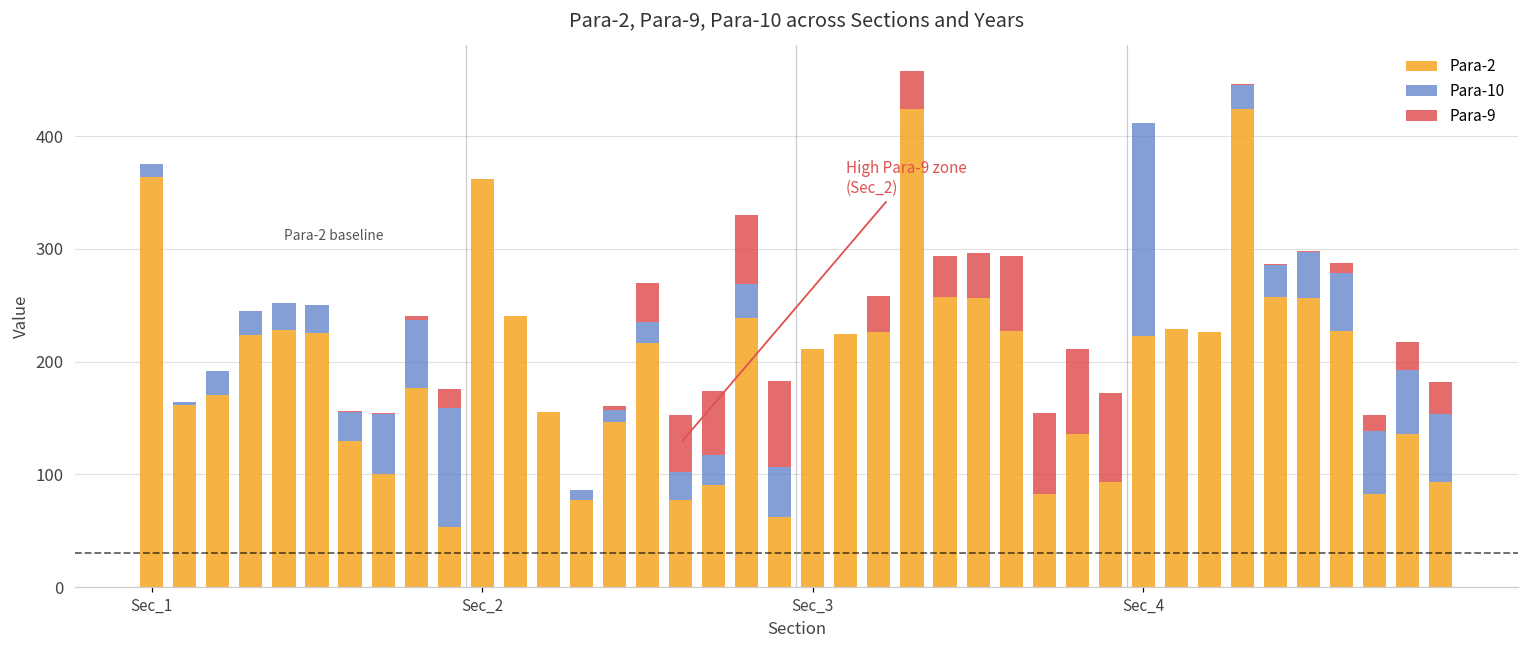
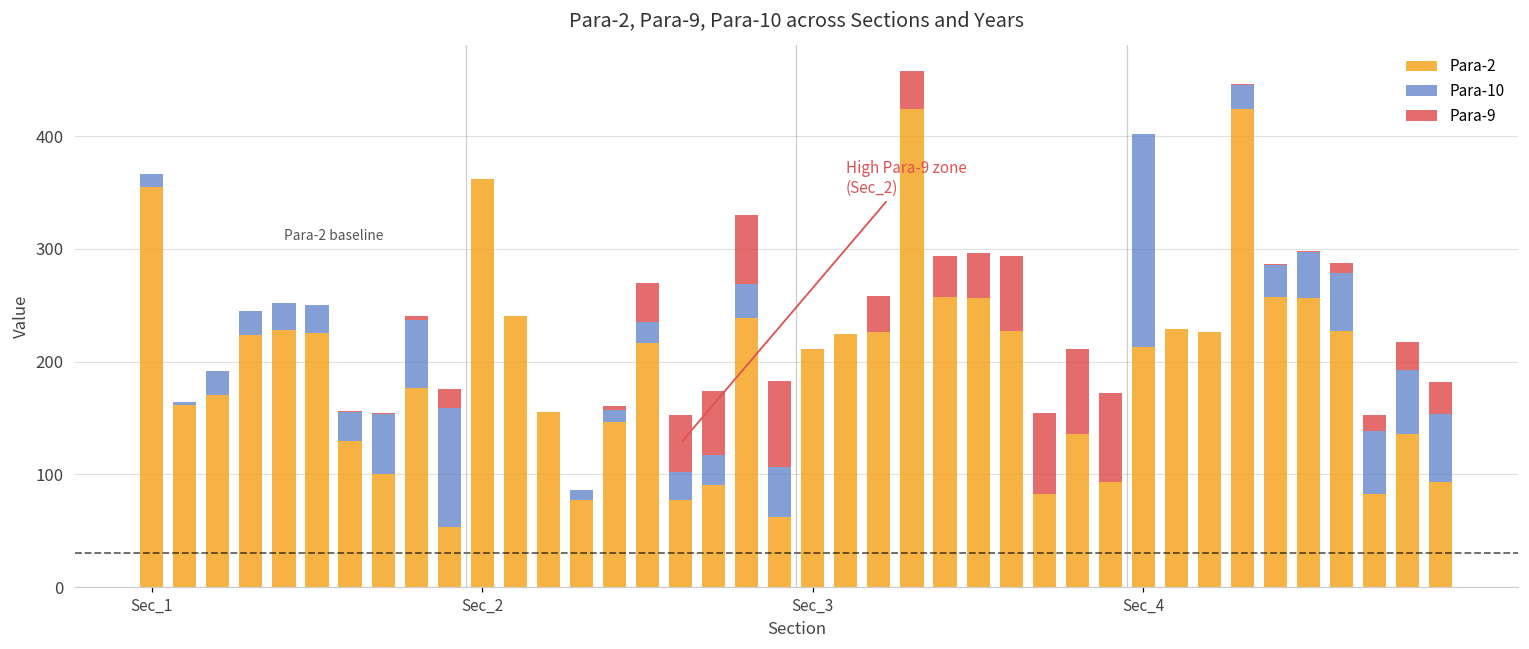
Para-2, Sec_1: 364 -> 355
Para-2, Sec_4: 223 -> 213
